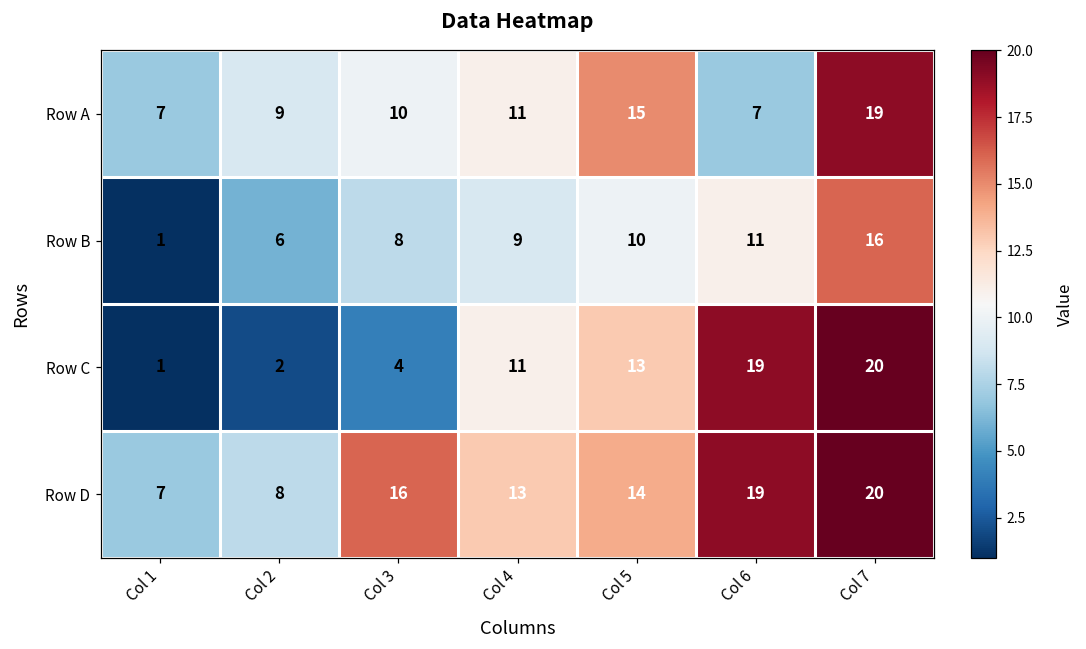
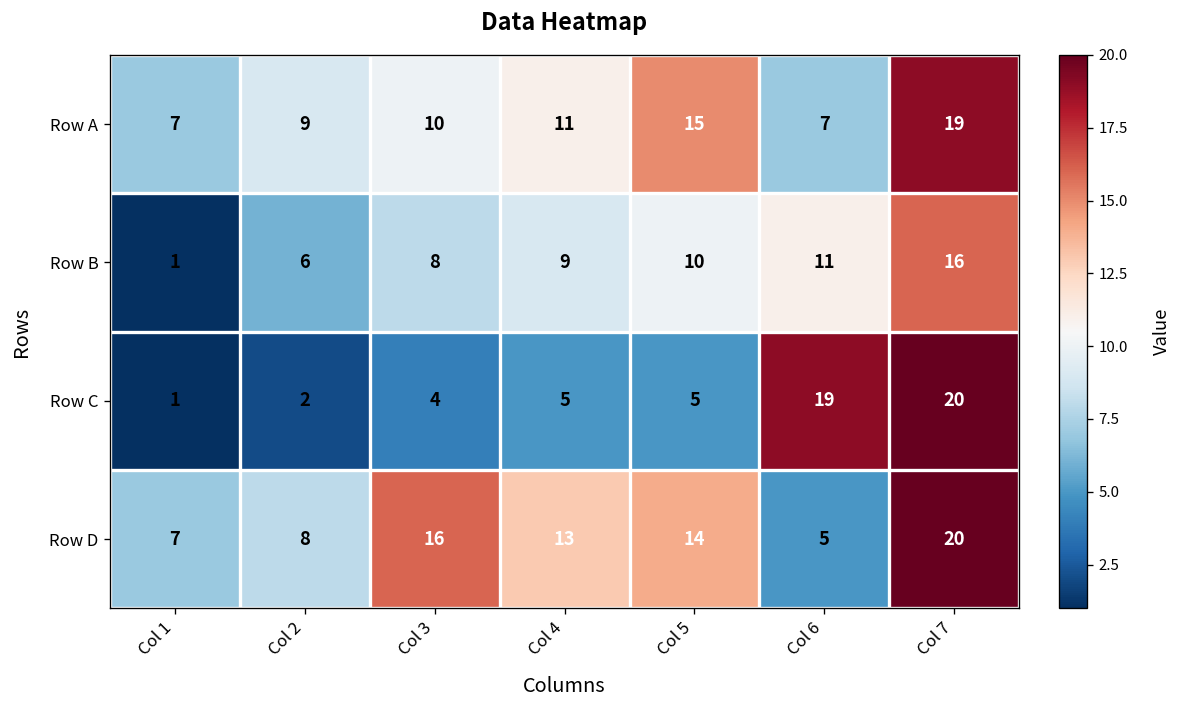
Row C, Col 4: 11 -> 5
Row C, Col 5: 13 -> 5
Row D, Col 6: 19 -> 5
